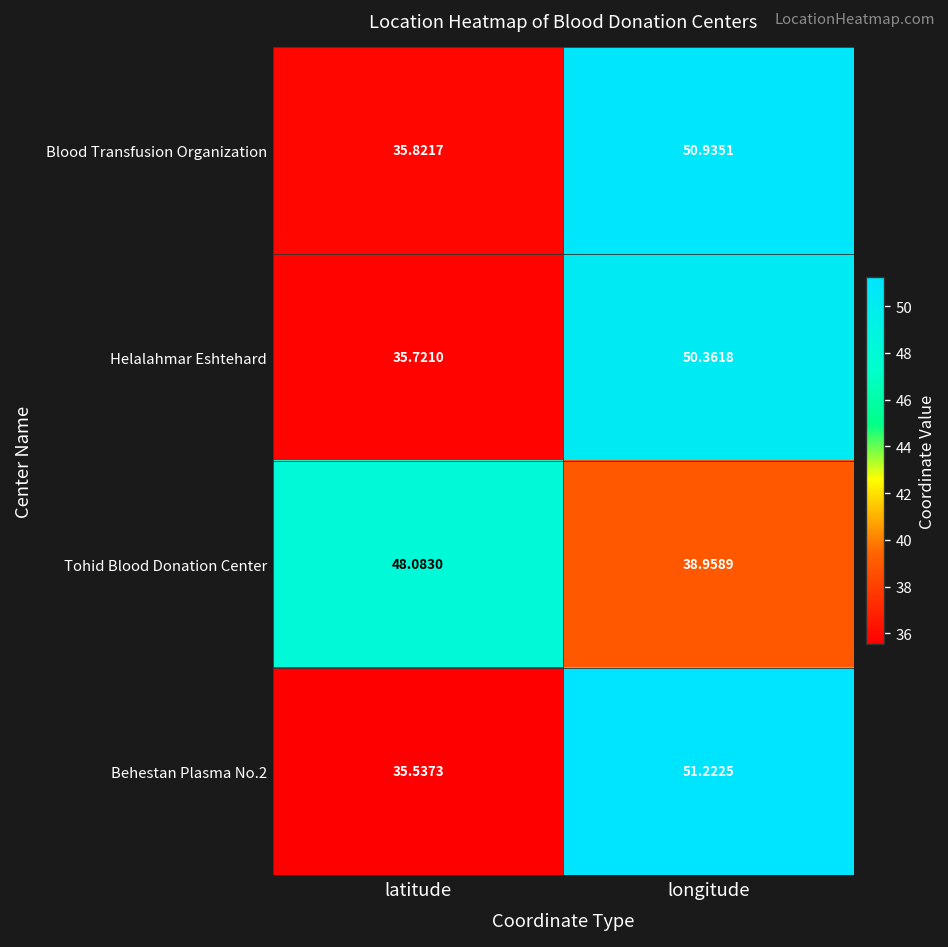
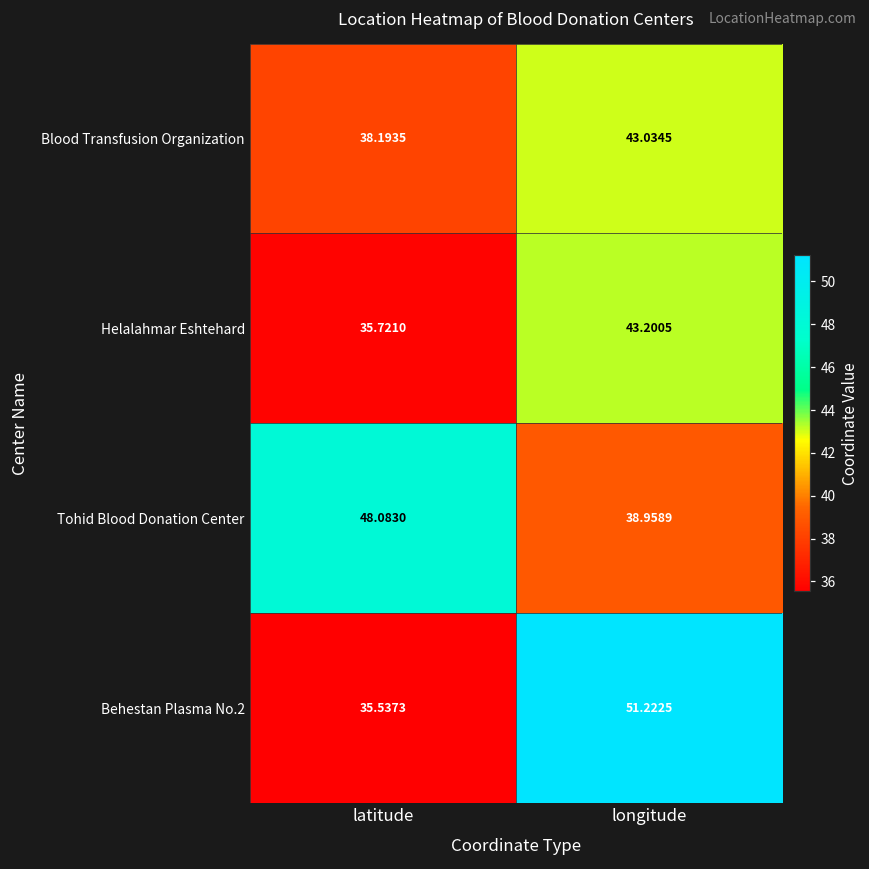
Blood Transfusion Organization, latitude: 35.8217 -> 38.1935
Blood Transfusion Organization, longitude: 50.9351 -> 43.0345
Helalahmar Eshtehard, longitude: 50.3618 -> 43.2005
